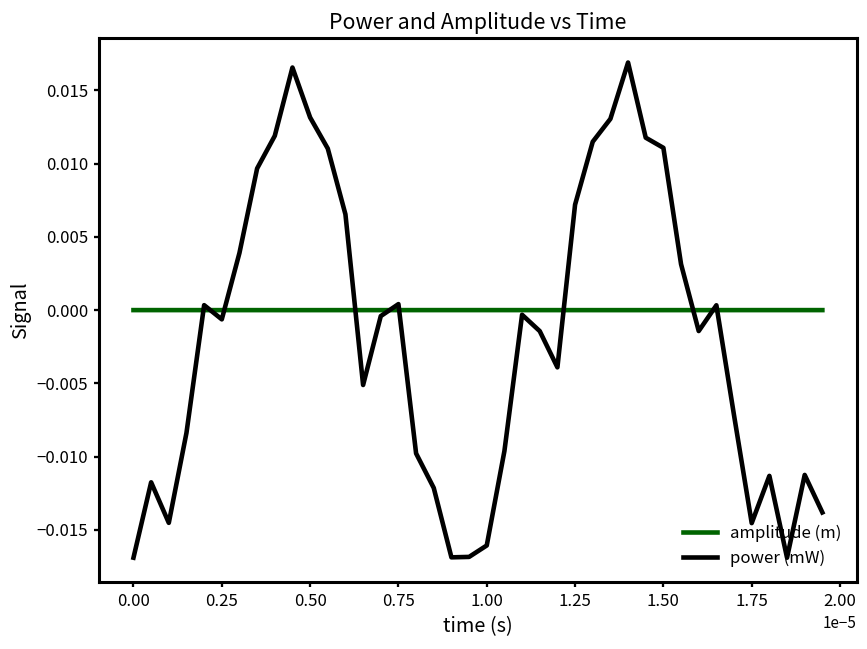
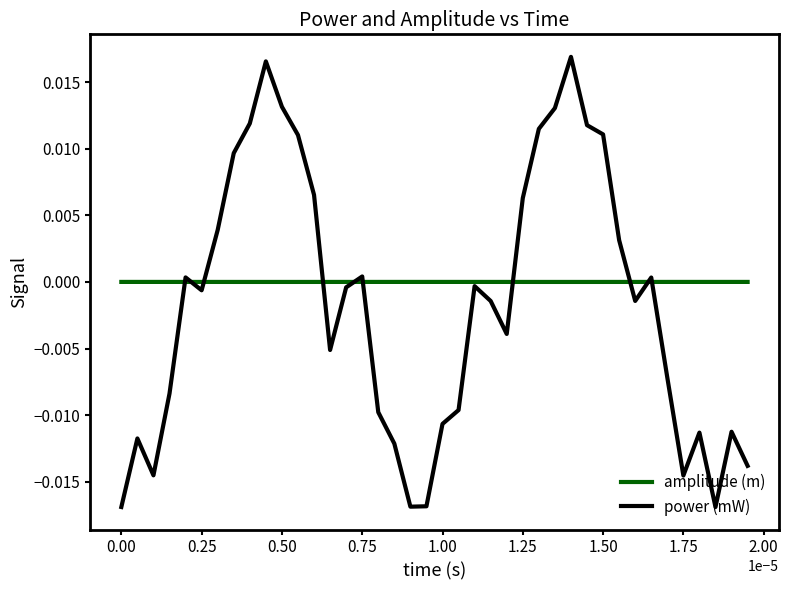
power (mW), 1.00: -0.0161 -> -0.0107
power (mW), 1.25: 0.0072 -> 0.0063
